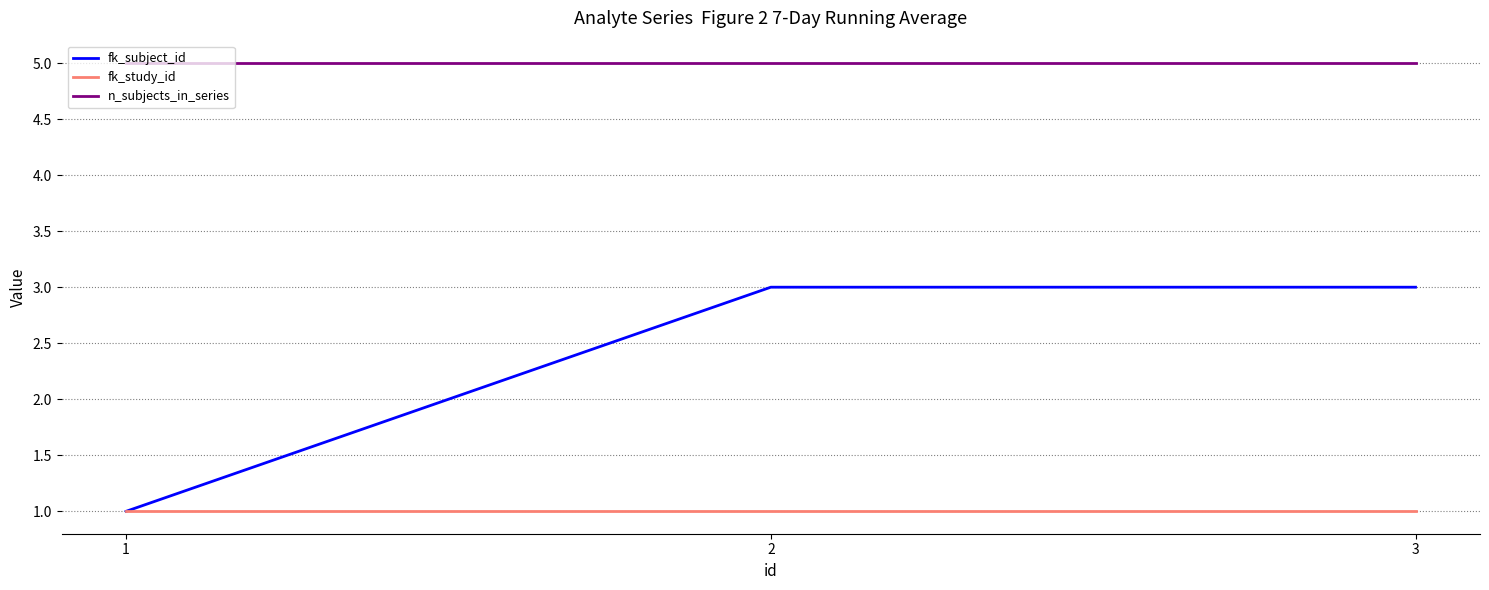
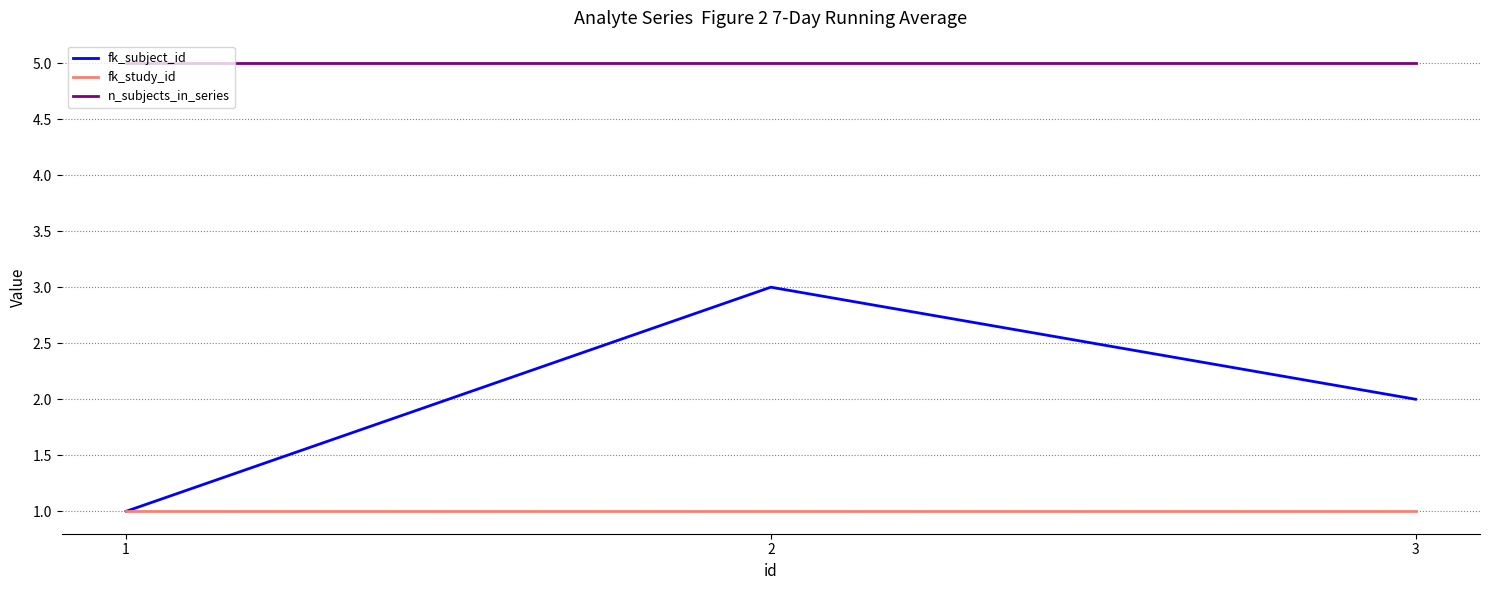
fk_subject_id, 3: 3 -> 2
